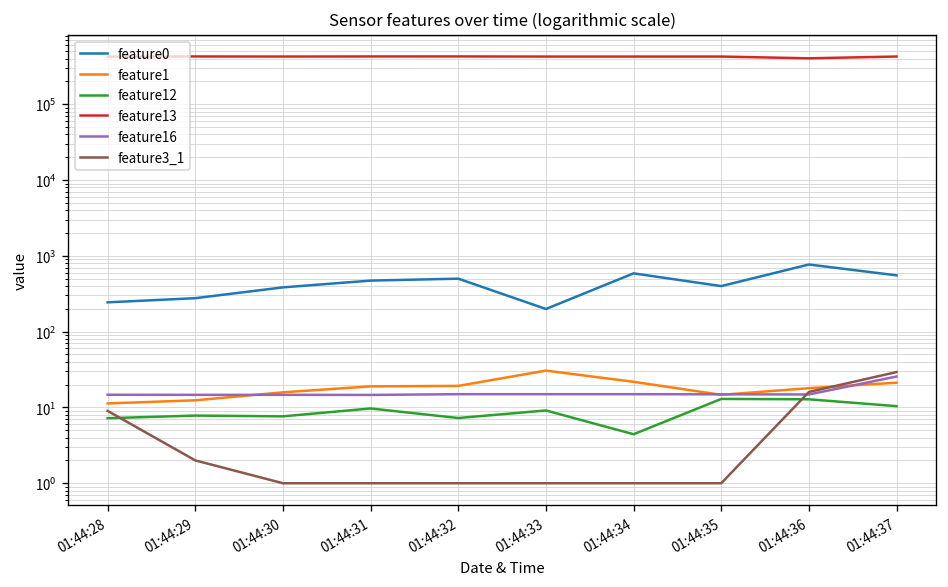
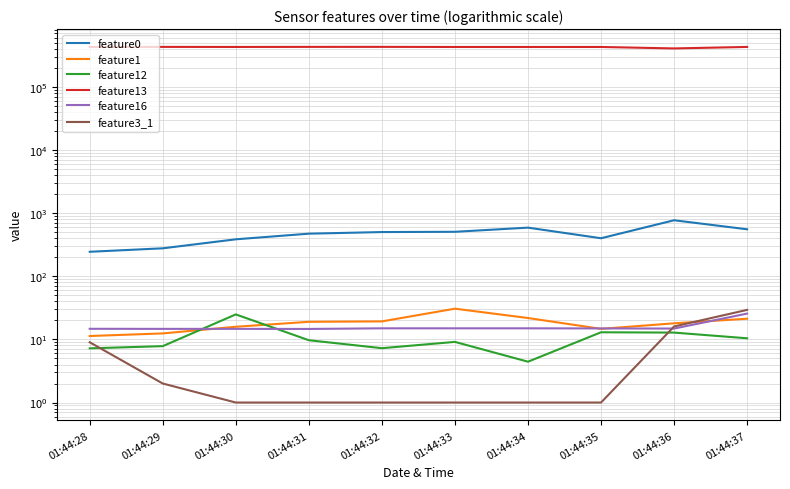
feature12, 01:44:30: 8 -> 25
feature0, 01:44:33: 200 -> 500
